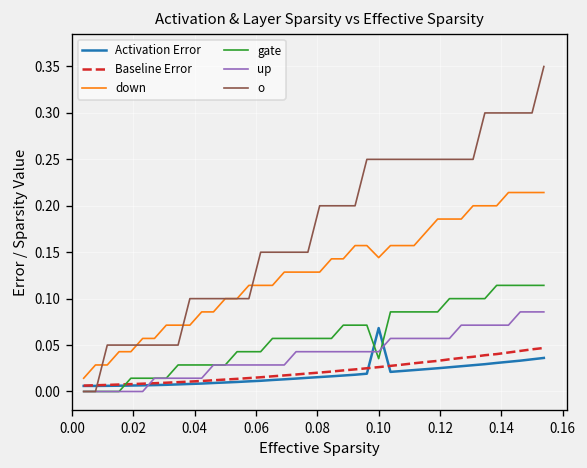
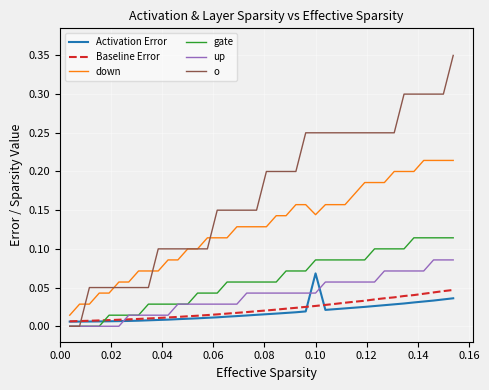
gate, 0.10: 0.04 -> 0.09
